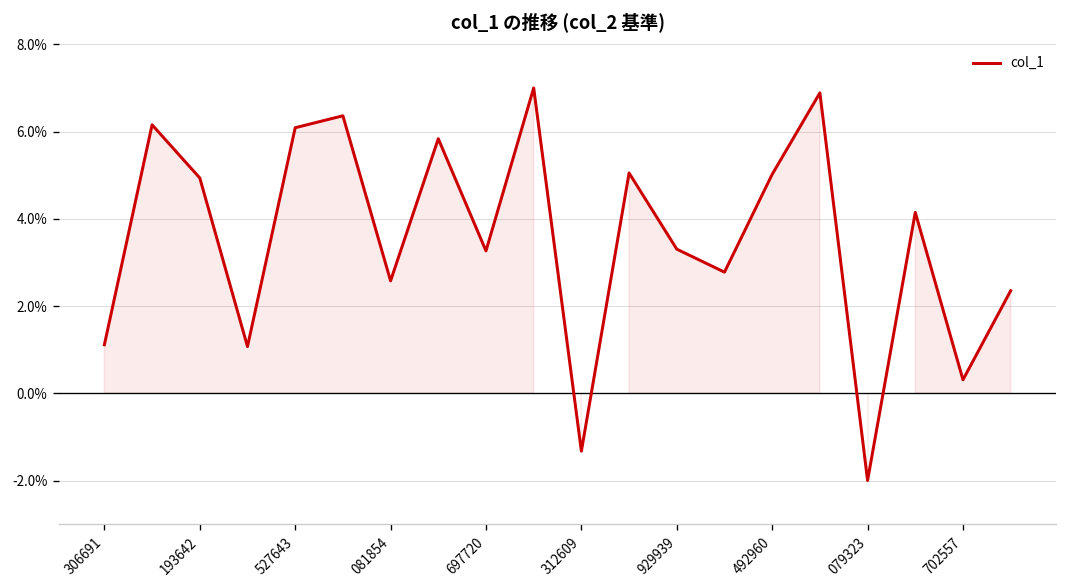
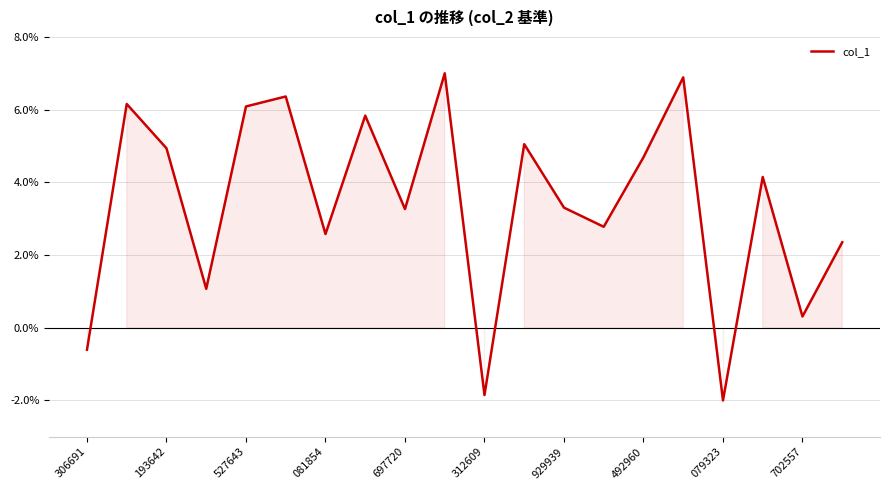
306691: 1.1% -> -0.6%
312609: -1.3% -> -1.9%
492960: 5.0% -> 4.7%
